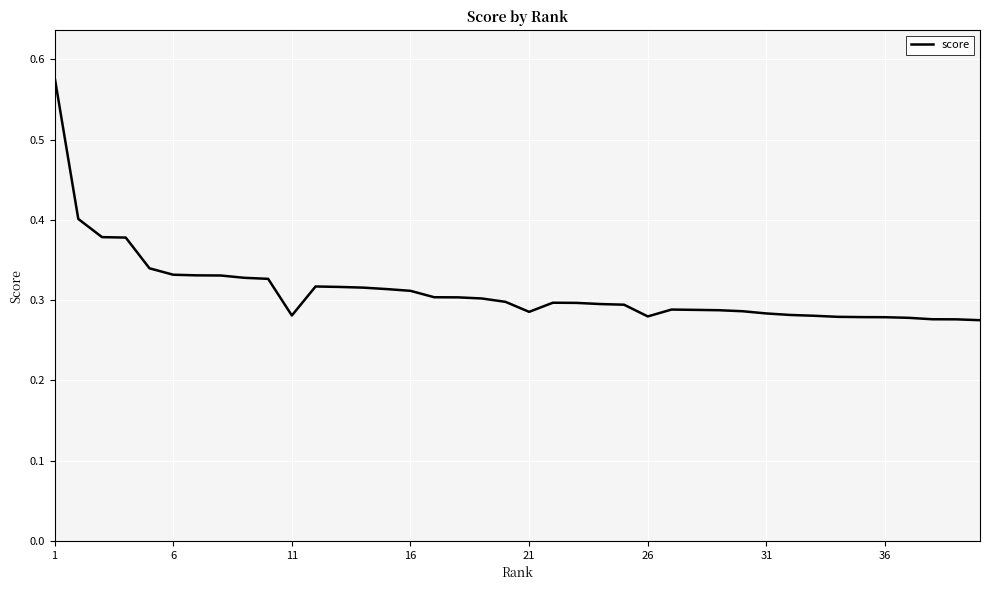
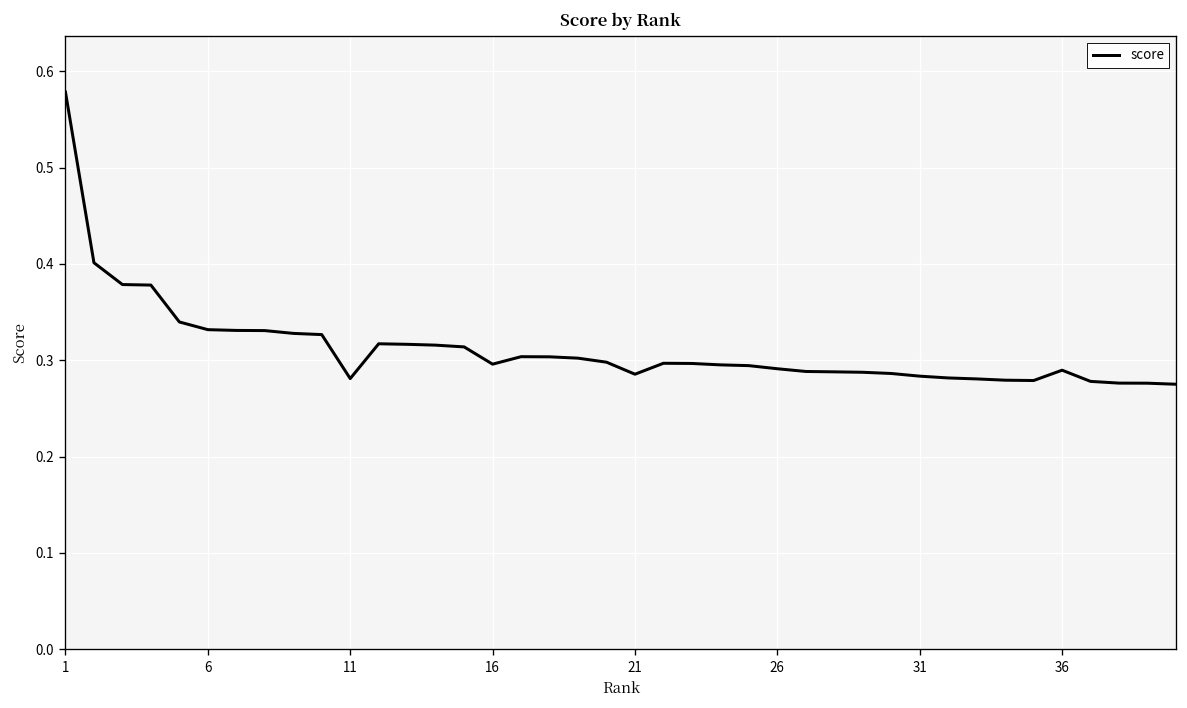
16: 0.31 -> 0.30
26: 0.28 -> 0.29
36: 0.28 -> 0.29
